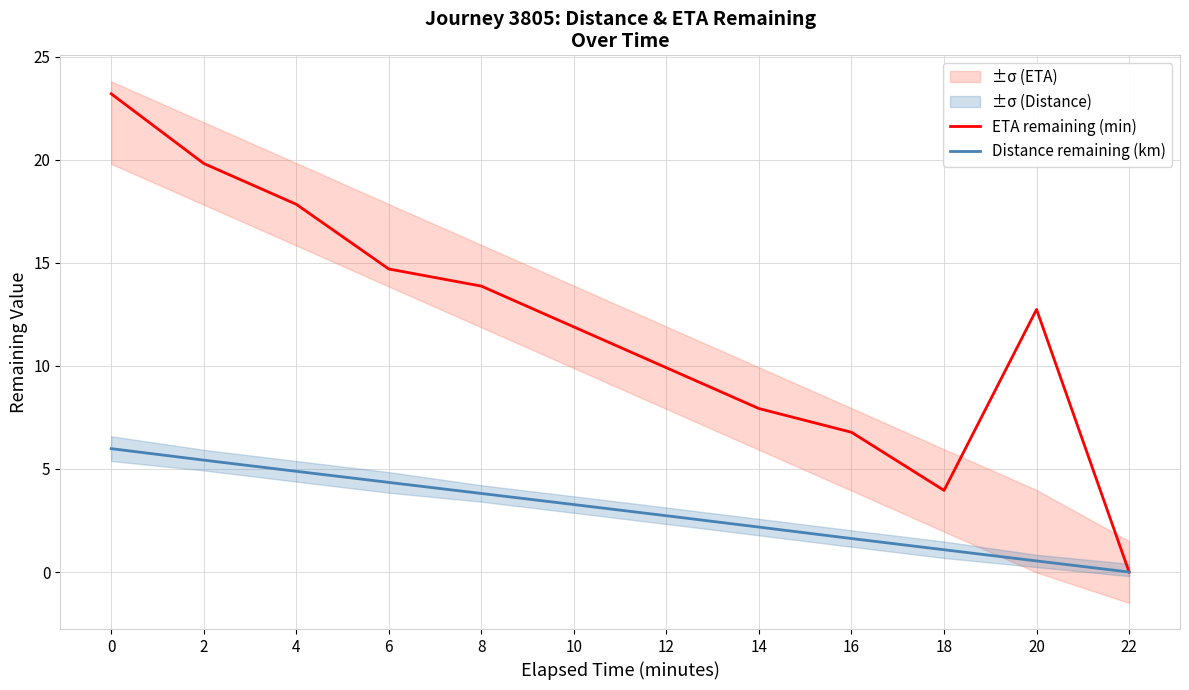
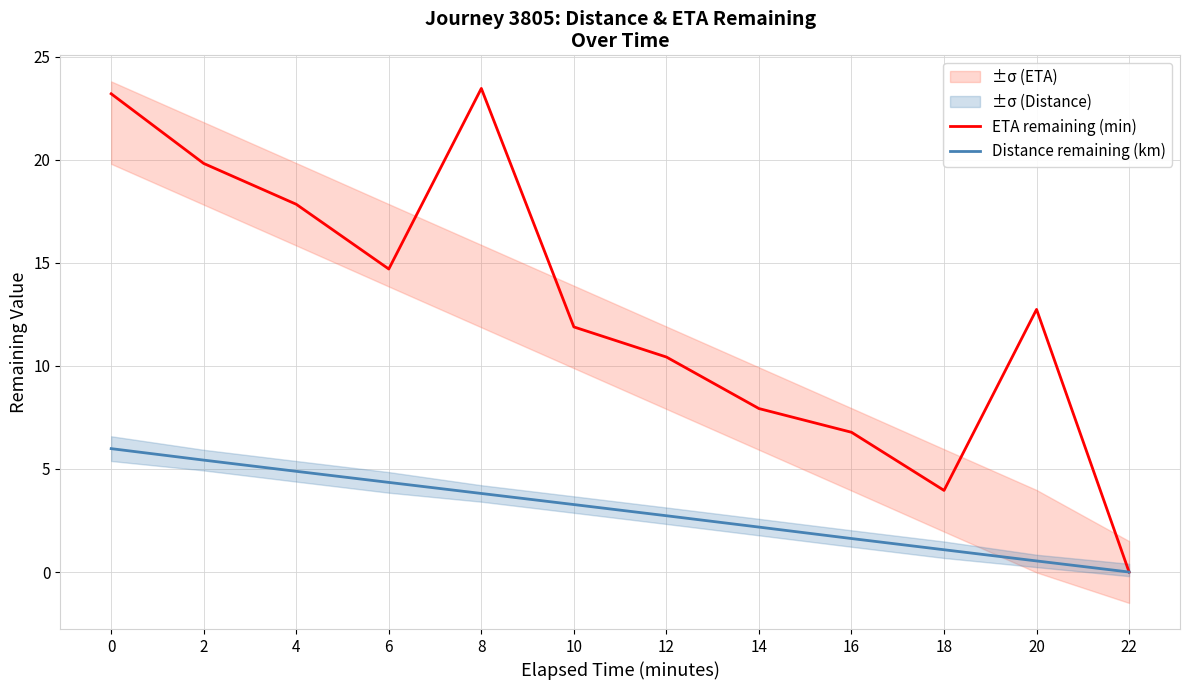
ETA remaining (min), 8: 13.9 -> 23.5
ETA remaining (min), 12: 9.9 -> 10.4
